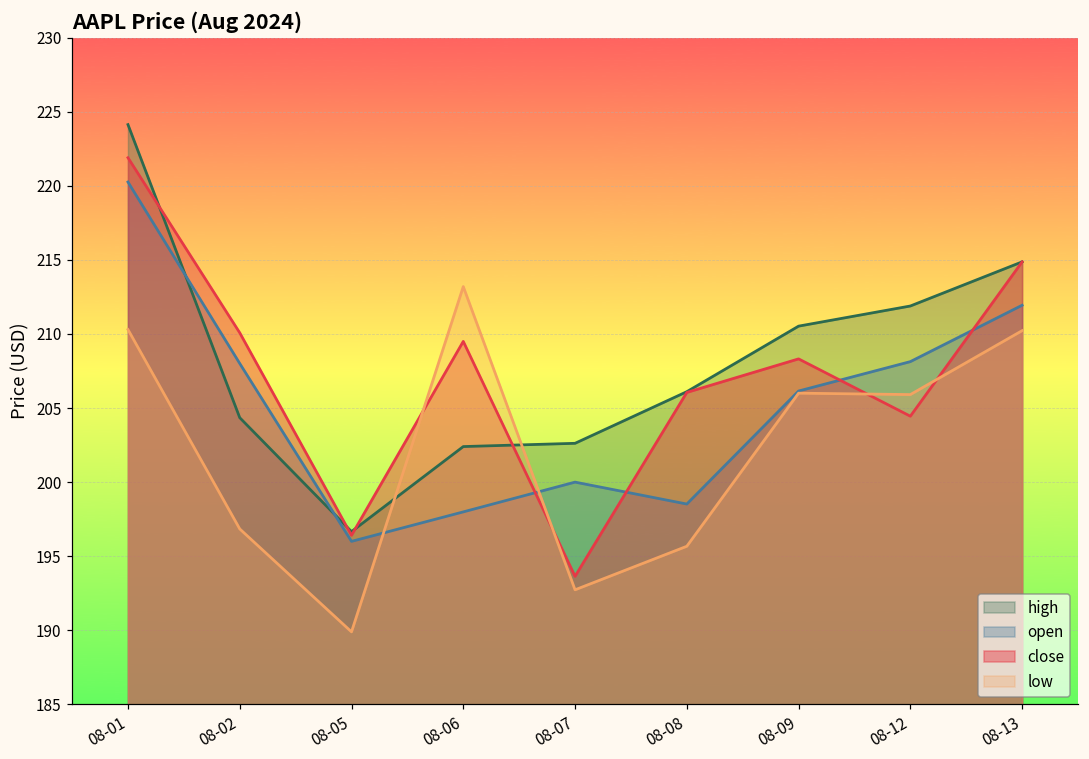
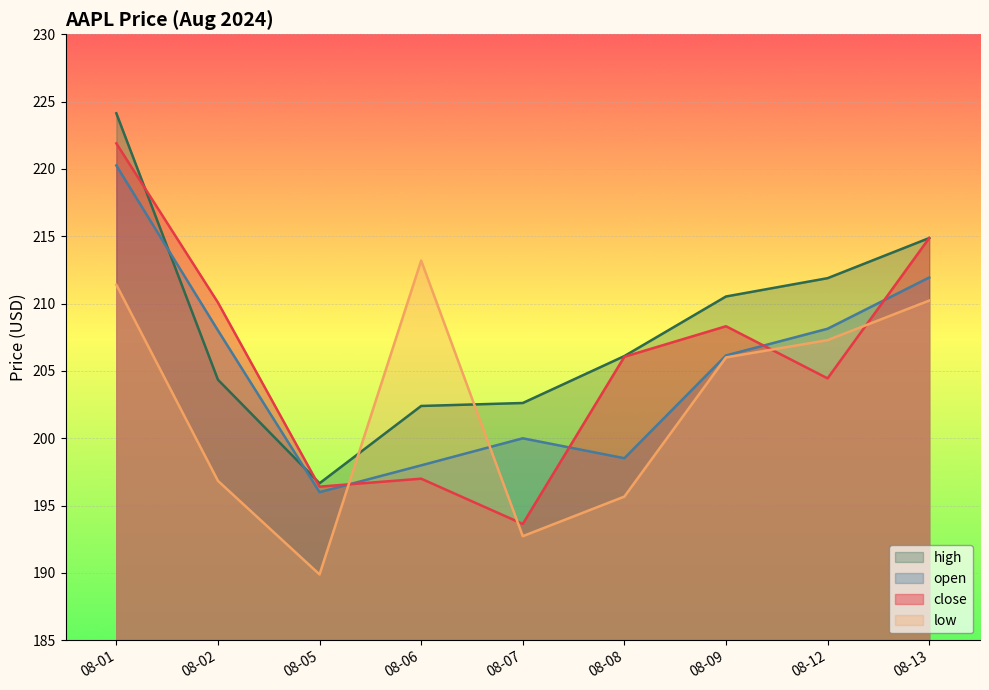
low, 08-01: 210.3 -> 211.4
close, 08-06: 209.5 -> 197.0
low, 08-12: 205.9 -> 207.3
